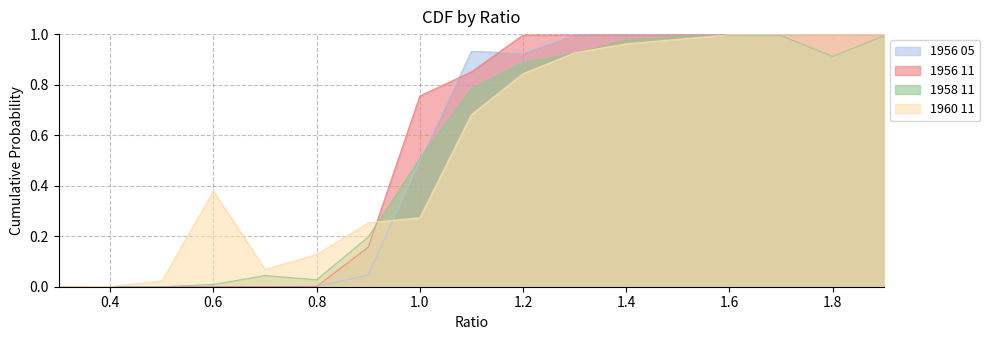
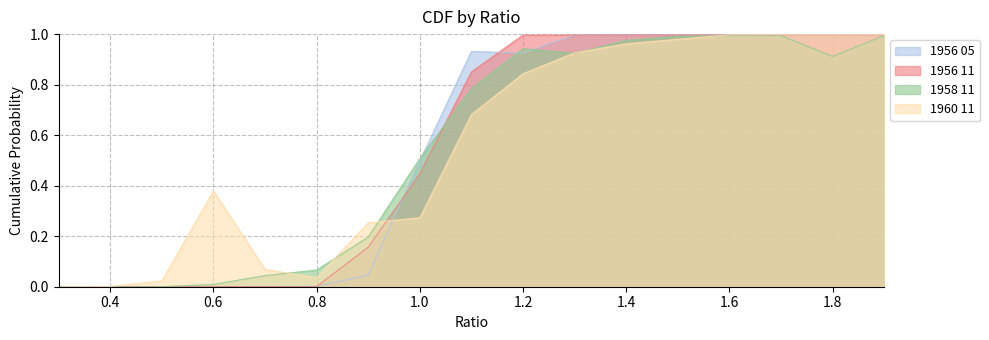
1958 11, 0.8: 0.03 -> 0.07
1960 11, 0.8: 0.13 -> 0.04
1956 11, 1.0: 0.75 -> 0.45
1958 11, 1.2: 0.89 -> 0.94
